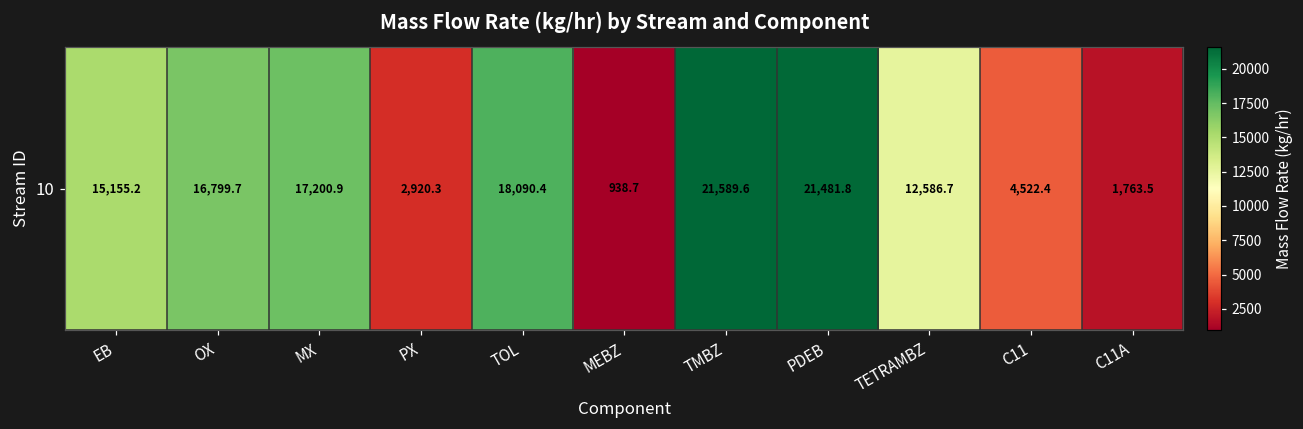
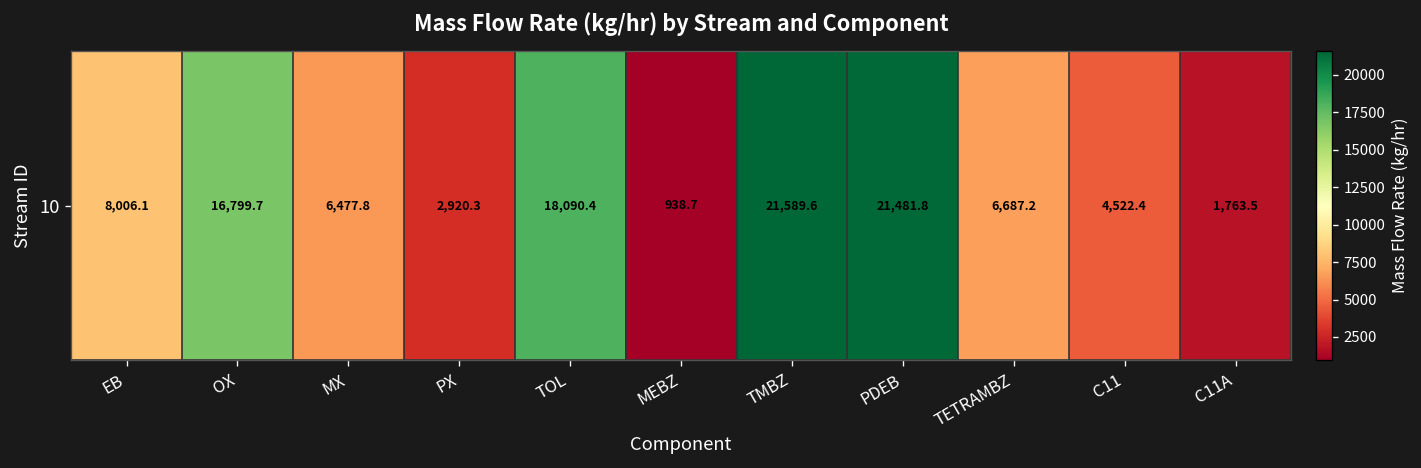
10, EB: 15,155.2 -> 8,006.1
10, MX: 17,200.9 -> 6,477.8
10, TETRAMBZ: 12,586.7 -> 6,687.2
